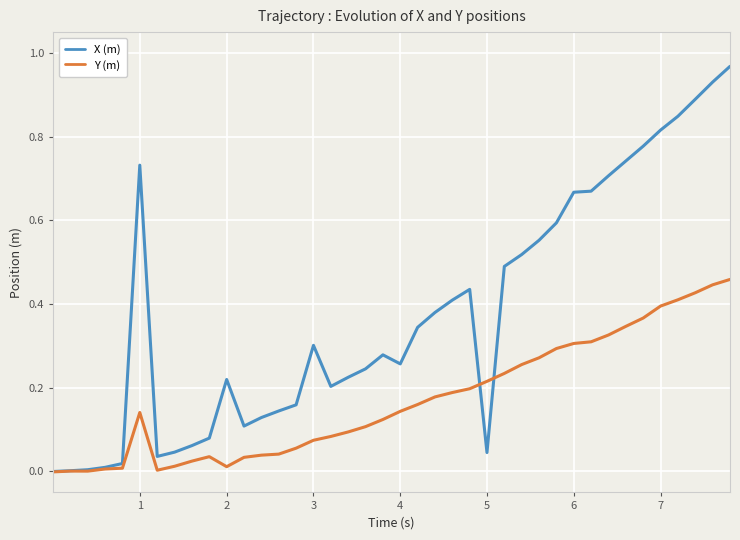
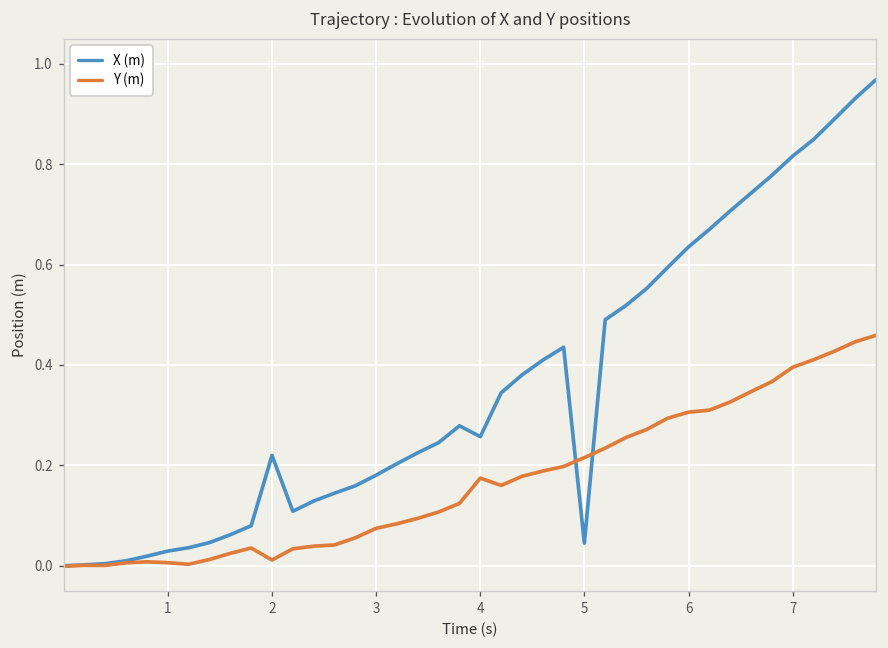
X (m), 1: 0.73 -> 0.03
Y (m), 1: 0.14 -> 0.01
X (m), 3: 0.30 -> 0.18
Y (m), 4: 0.14 -> 0.17
X (m), 6: 0.67 -> 0.64
